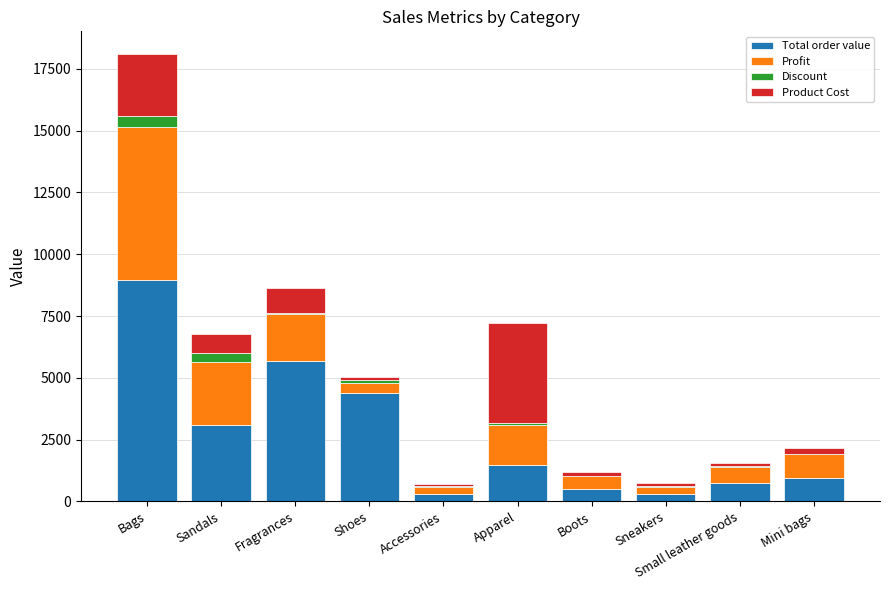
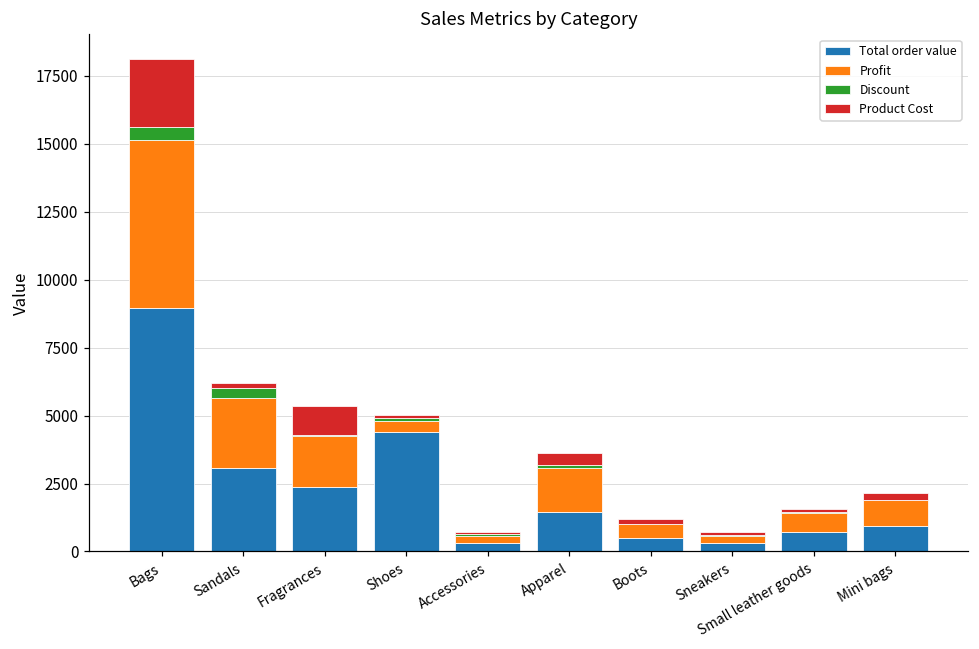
Product Cost, Sandals: 700 -> 200
Total order value, Fragrances: 5700 -> 2400
Product Cost, Apparel: 4000 -> 400
